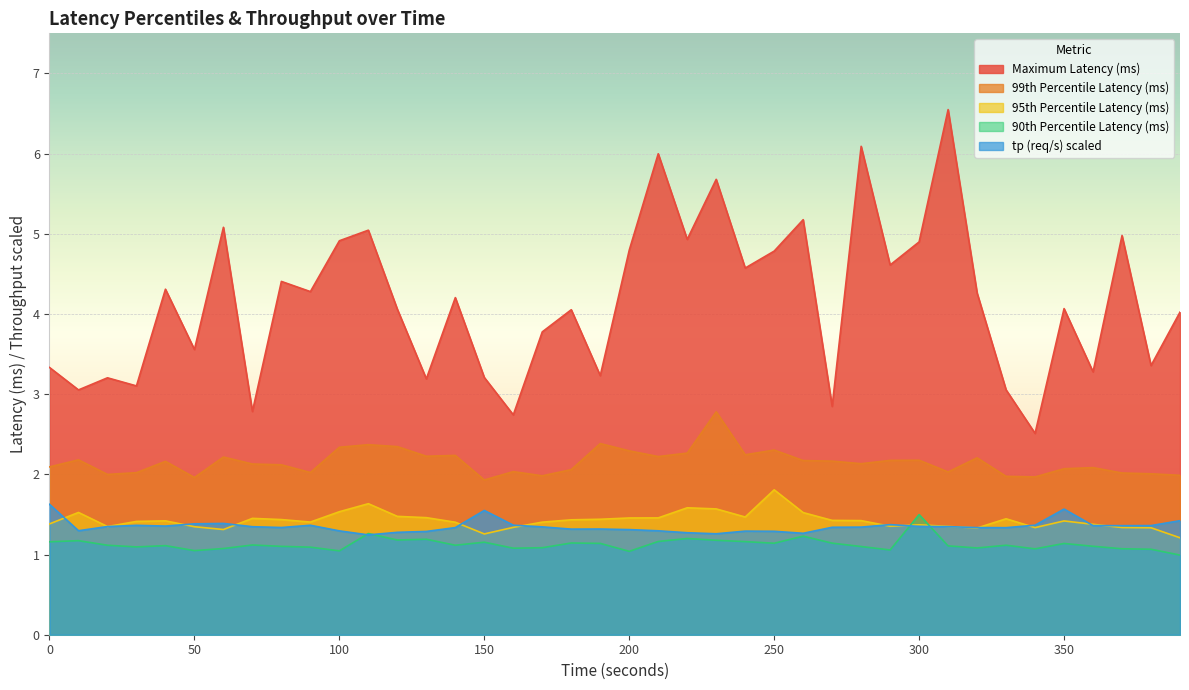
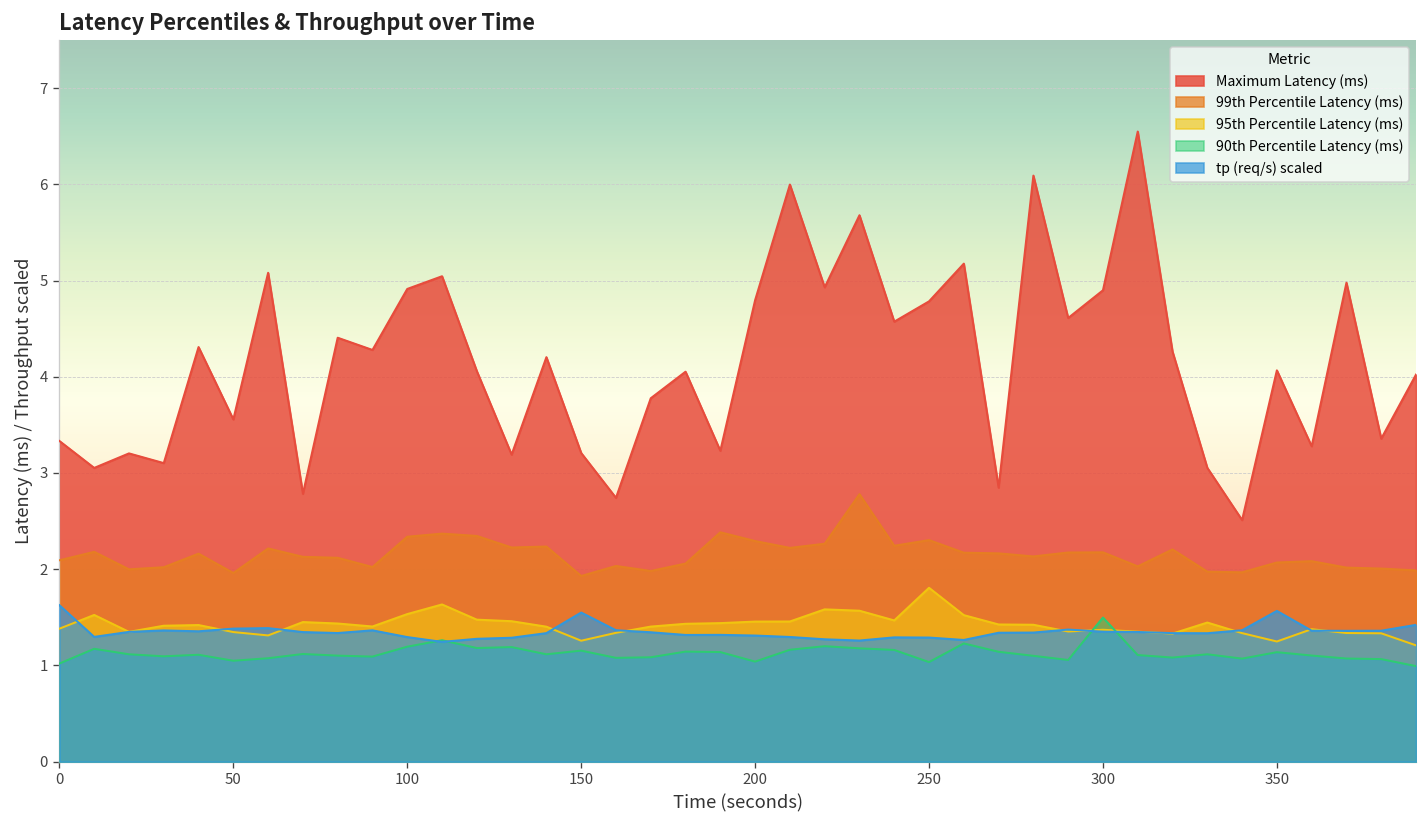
90th Percentile Latency (ms), 0: 1.2 -> 1.0
90th Percentile Latency (ms), 100: 1.0 -> 1.2
90th Percentile Latency (ms), 250: 1.1 -> 1.0
95th Percentile Latency (ms), 350: 1.4 -> 1.2
